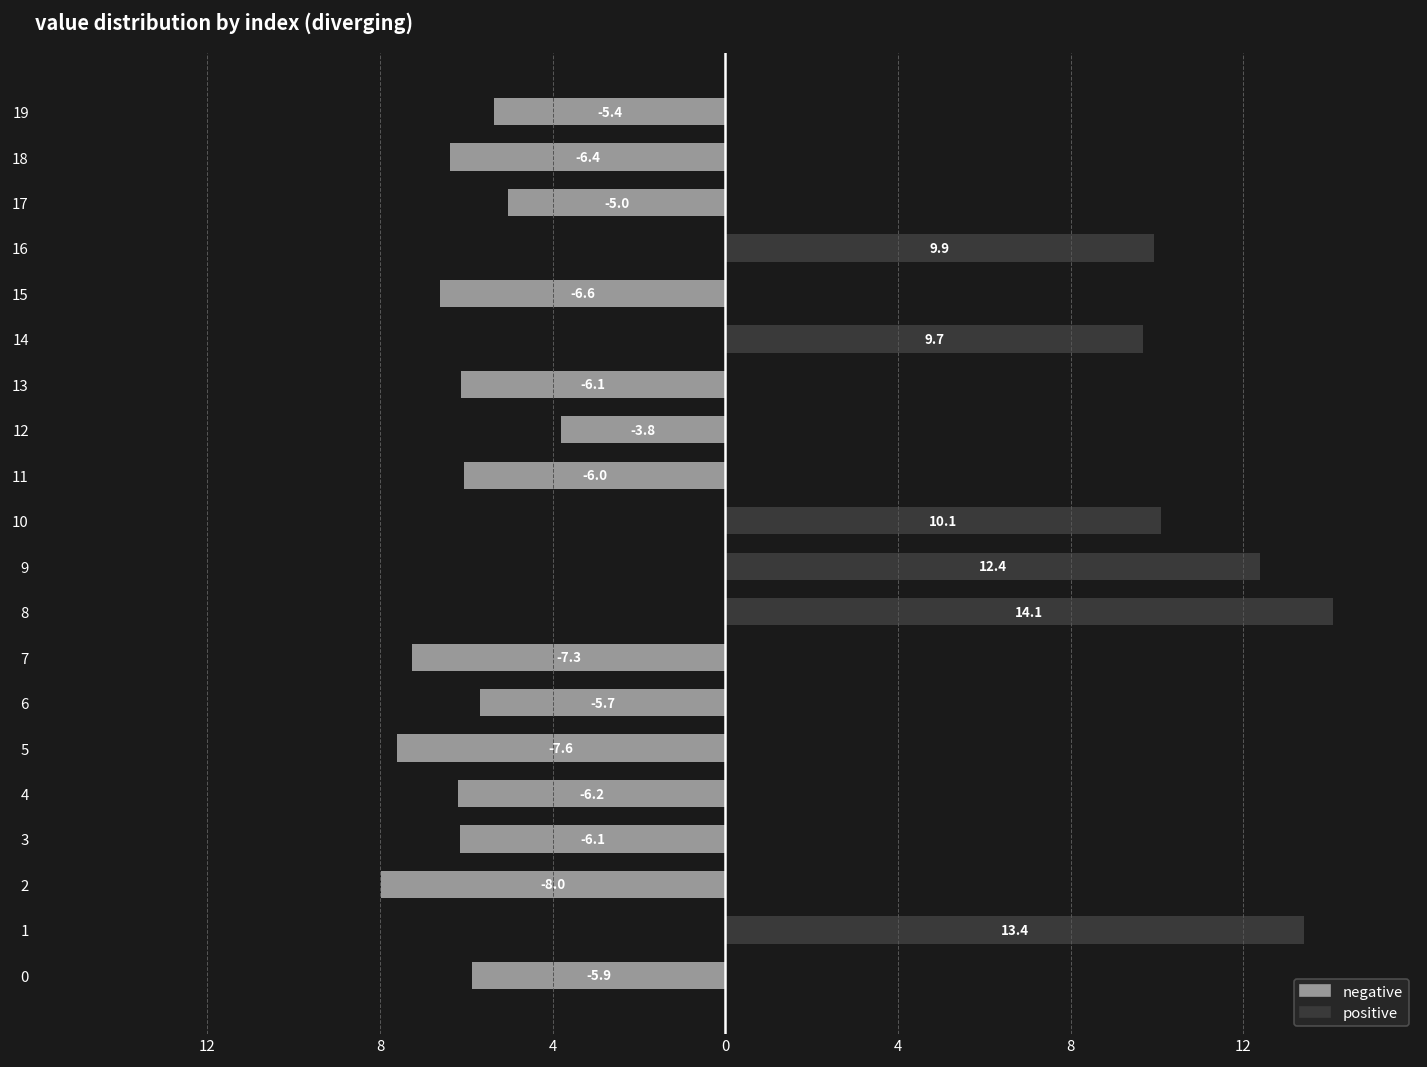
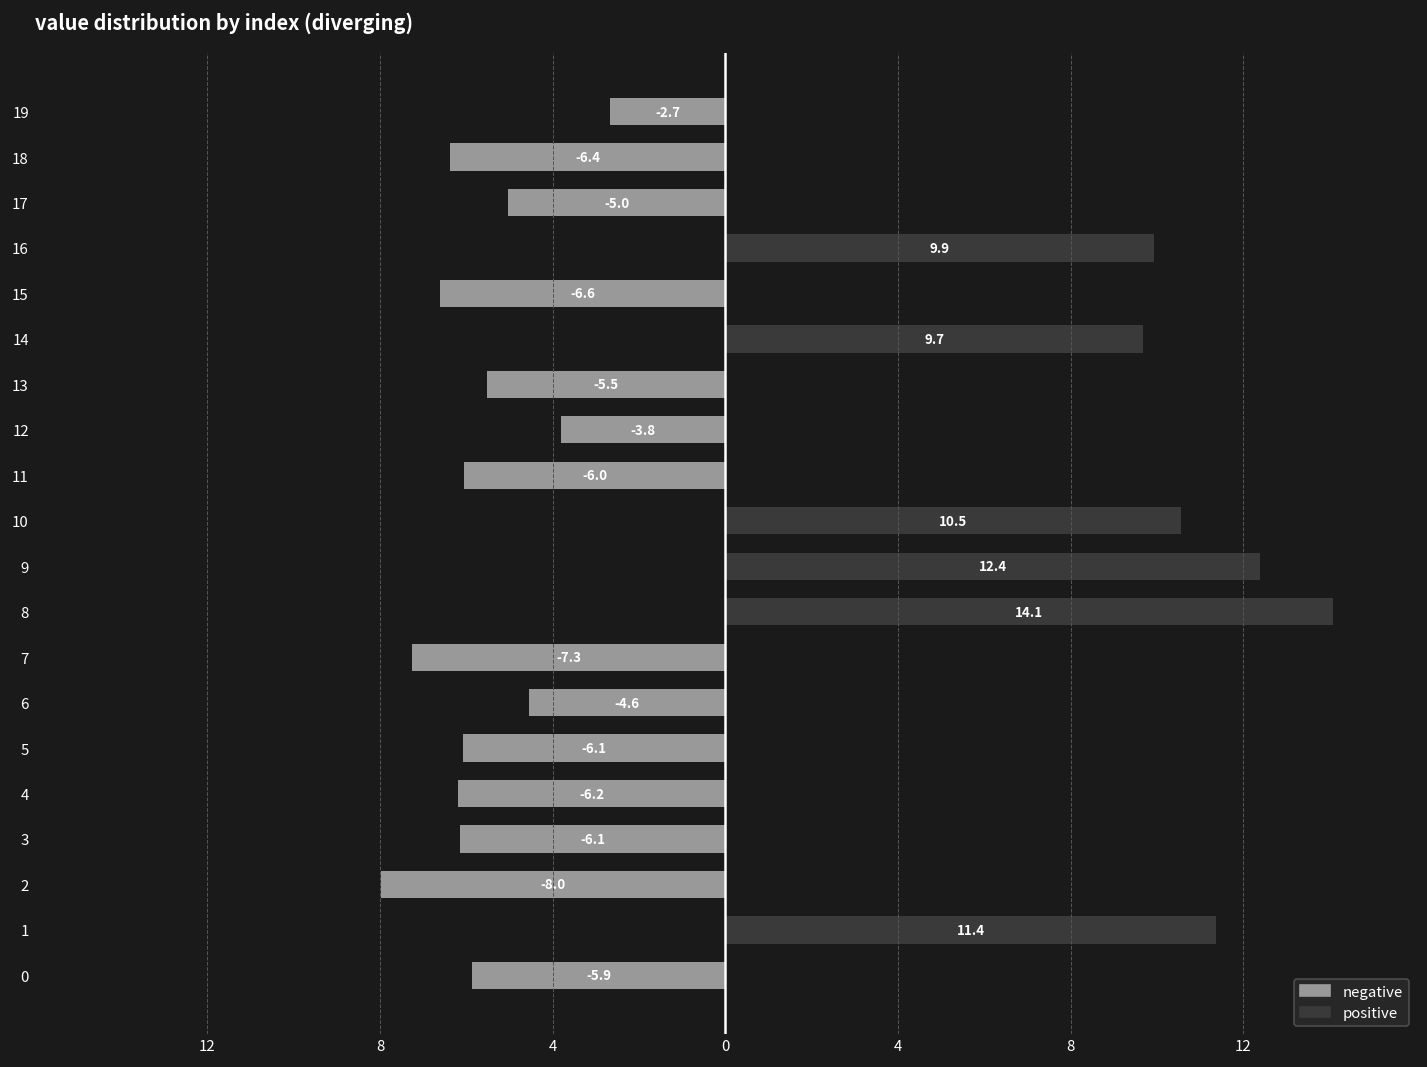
negative, 19: -5.4 -> -2.7
negative, 13: -6.1 -> -5.5
positive, 10: 10.1 -> 10.5
negative, 6: -5.7 -> -4.6
negative, 5: -7.6 -> -6.1
positive, 1: 13.4 -> 11.4
